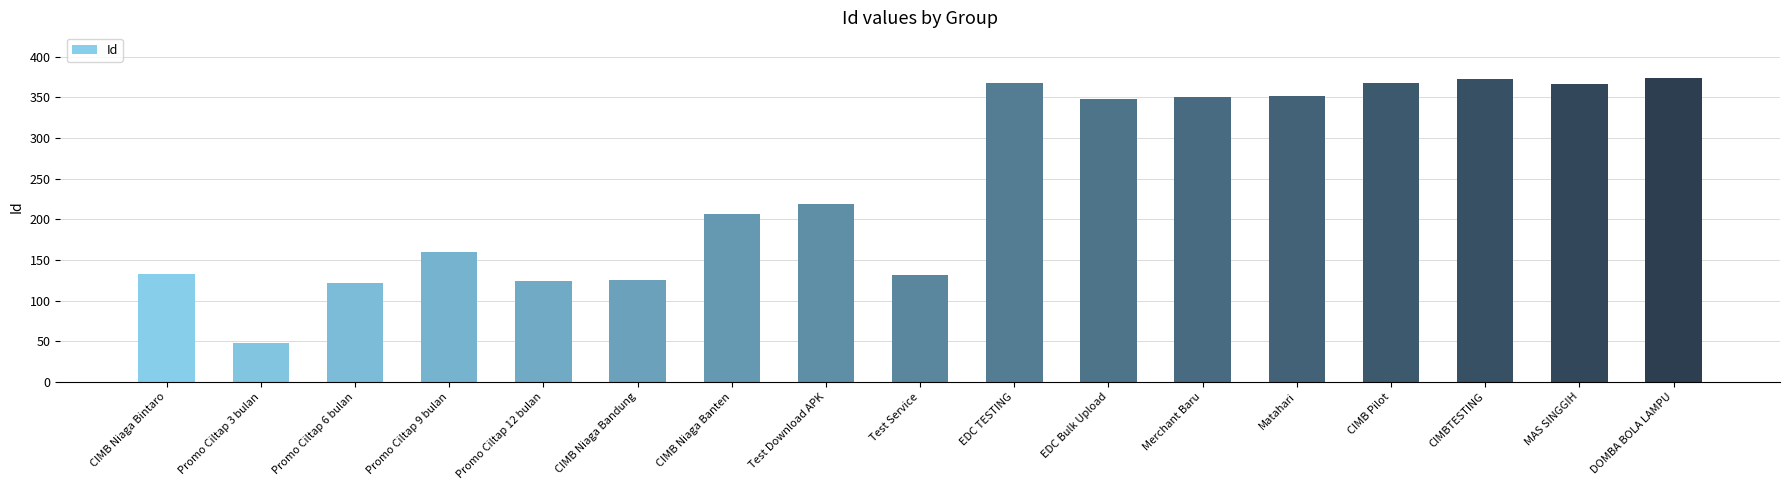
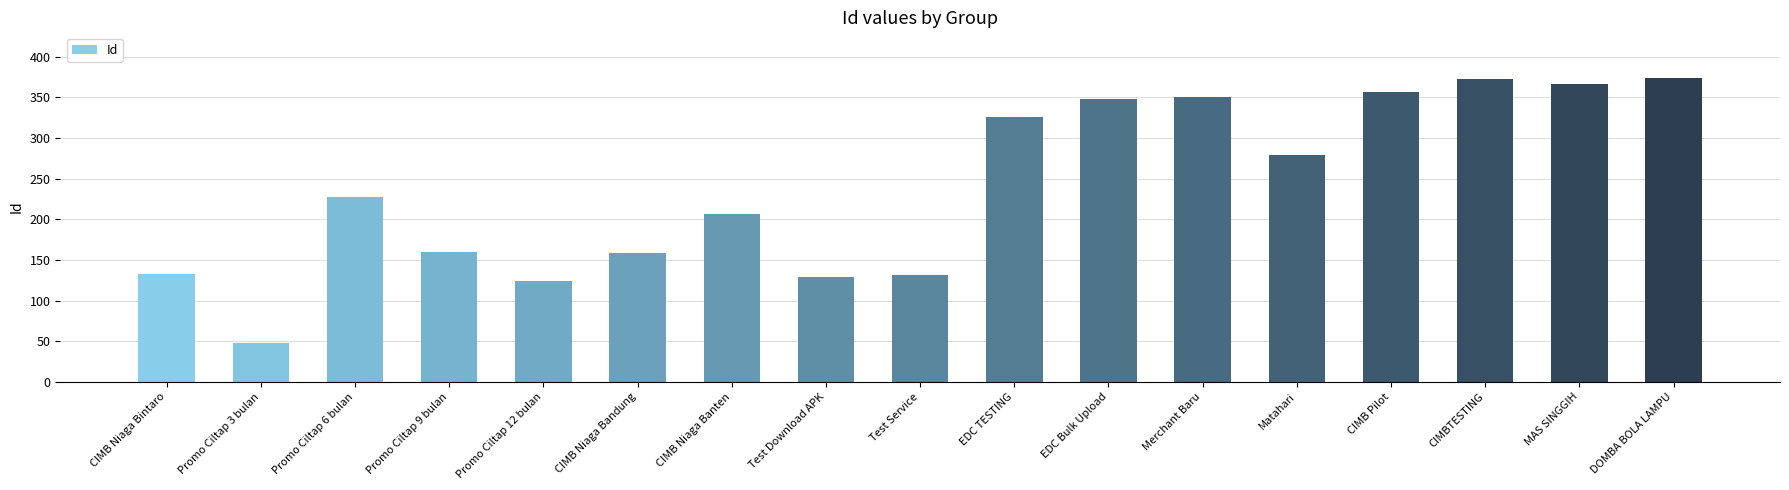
Promo Ciltap 6 bulan: 120 -> 230
CIMB Niaga Bandung: 130 -> 160
Test Download APK: 220 -> 130
EDC TESTING: 370 -> 330
Matahari: 350 -> 280
CIMB Pilot: 370 -> 360
